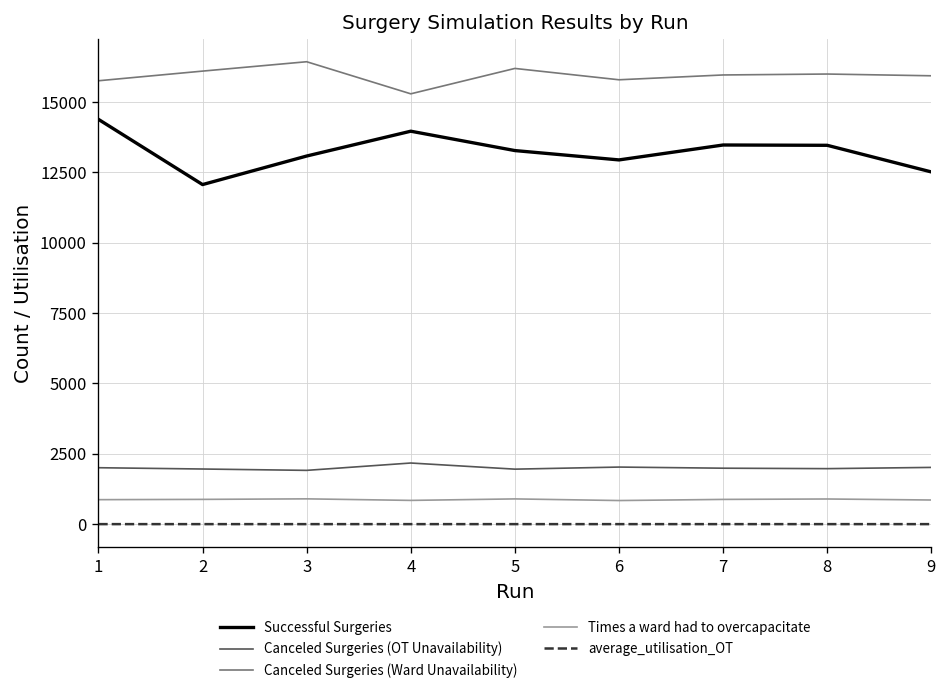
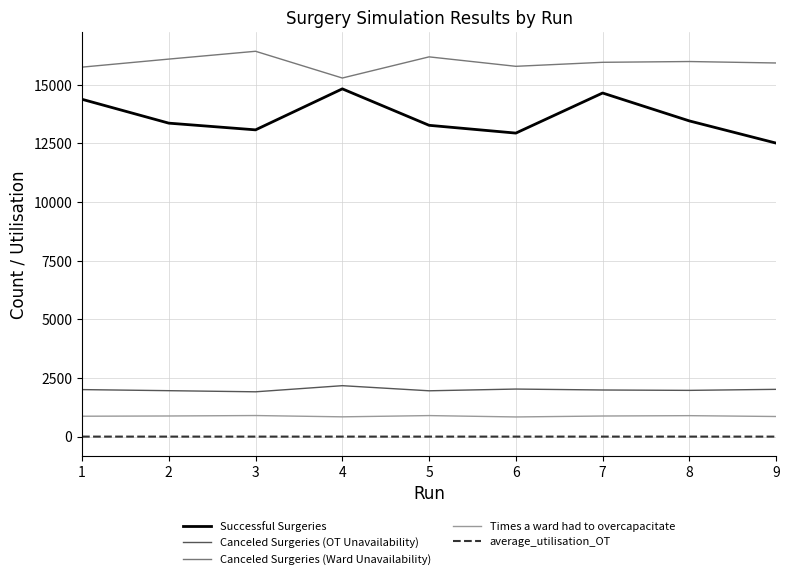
Successful Surgeries, 2: 12100 -> 13400
Successful Surgeries, 4: 14000 -> 14800
Successful Surgeries, 7: 13500 -> 14600
